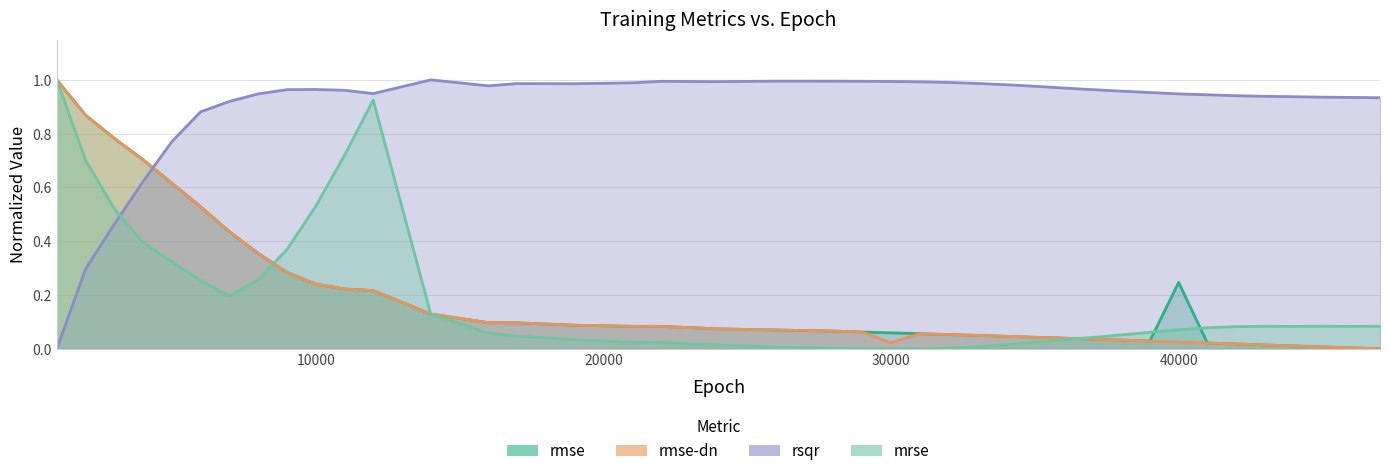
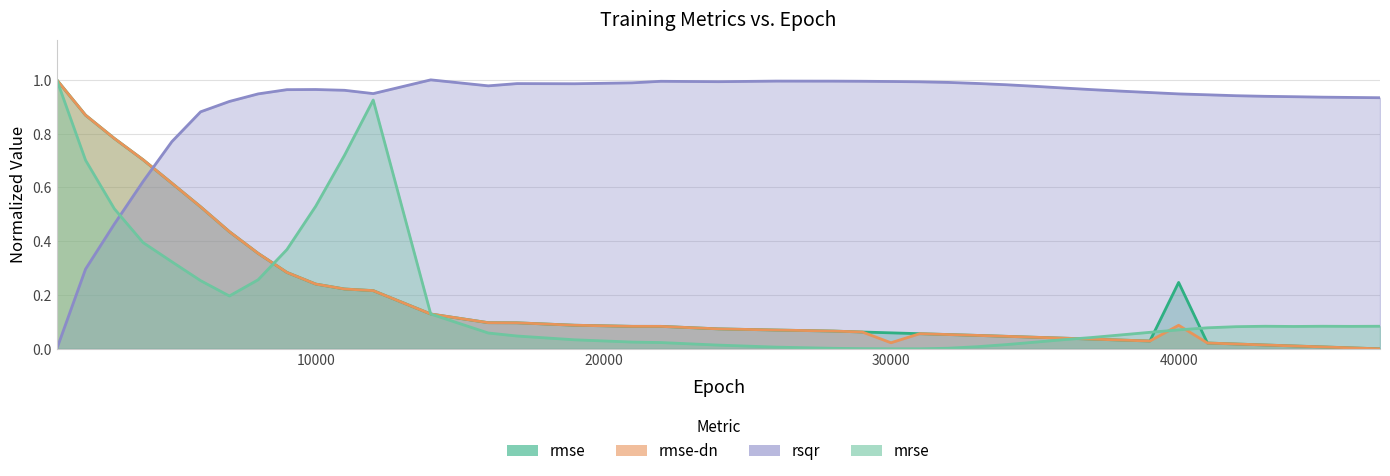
rmse-dn, 40000: 0.03 -> 0.09
